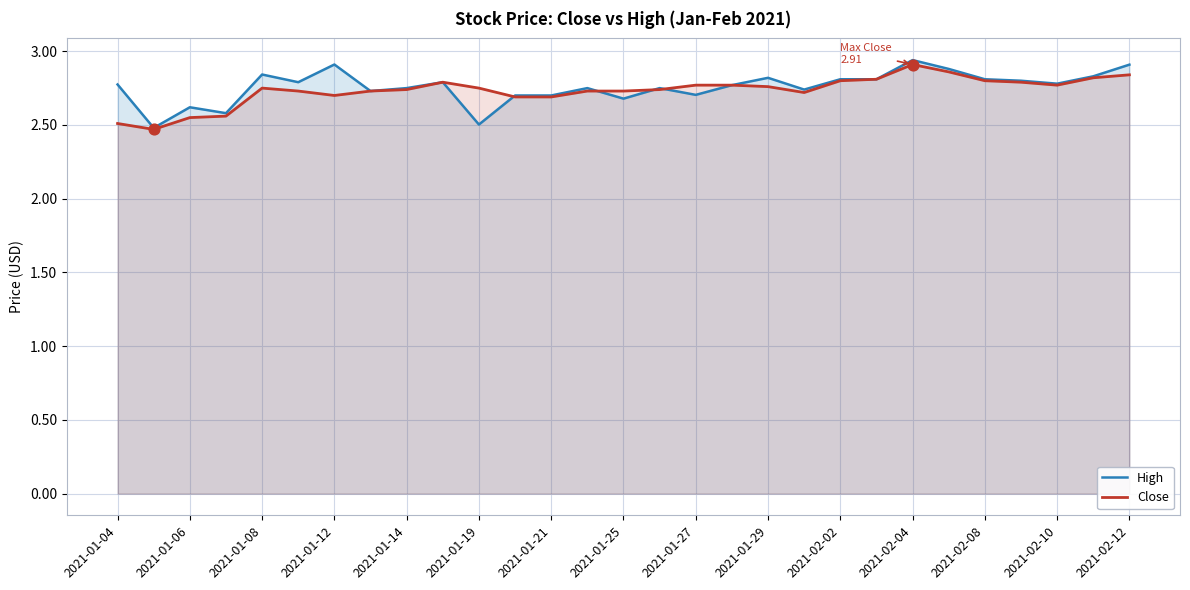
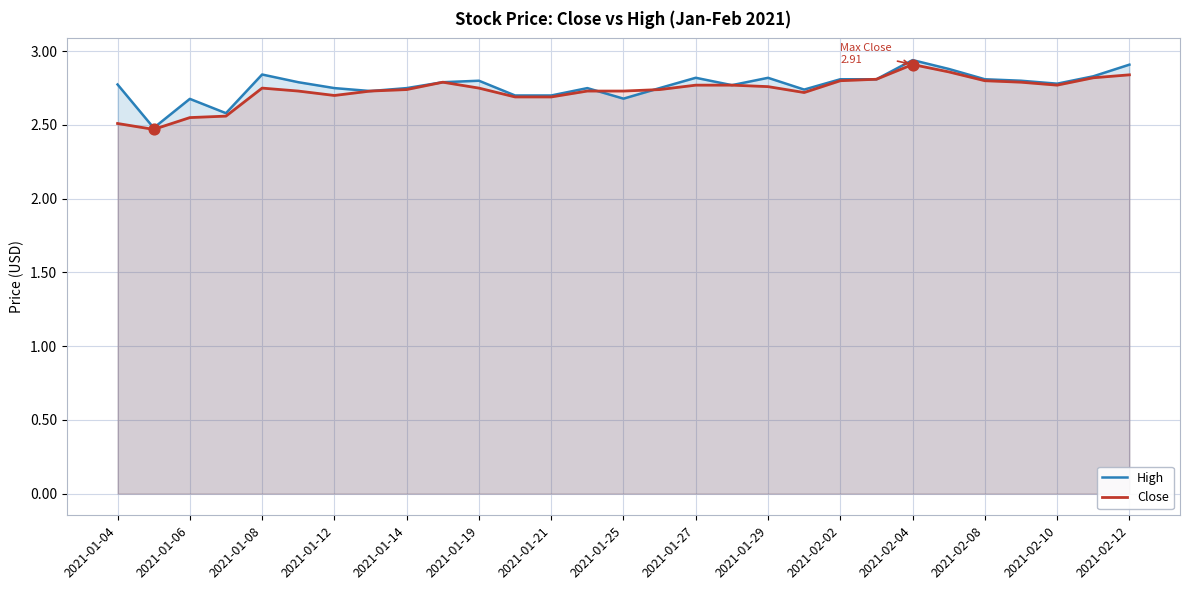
High, 2021-01-06: 2.62 -> 2.68
High, 2021-01-12: 2.91 -> 2.75
High, 2021-01-19: 2.50 -> 2.80
High, 2021-01-27: 2.70 -> 2.82
